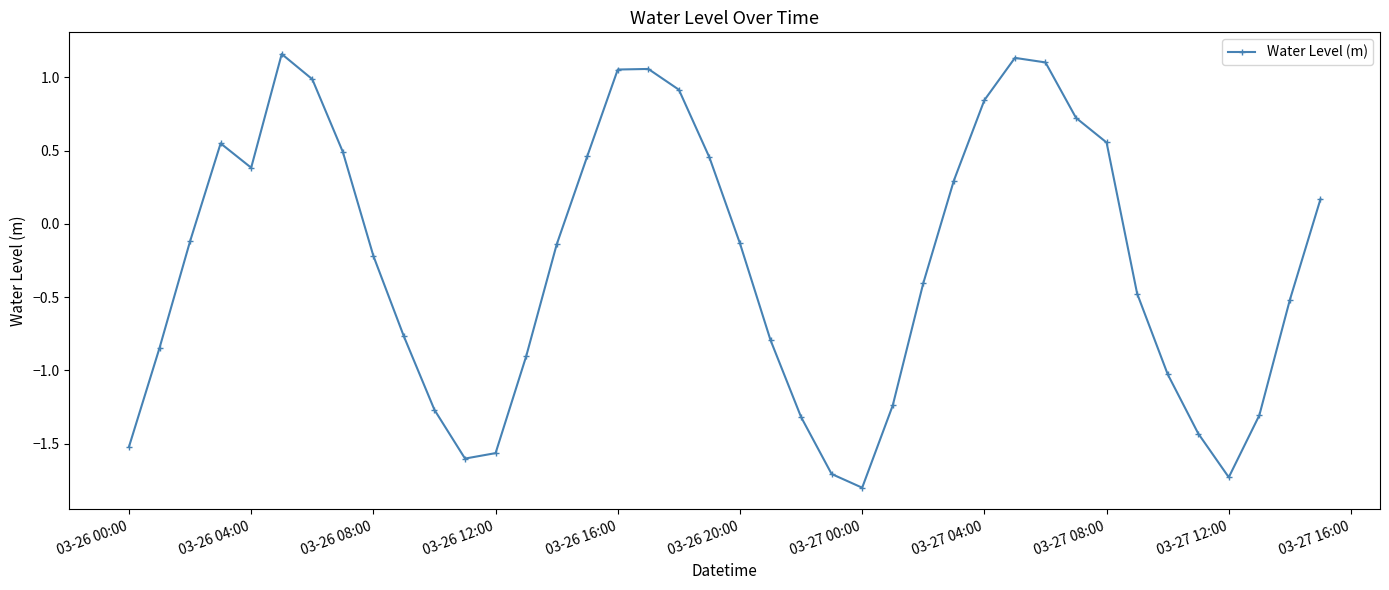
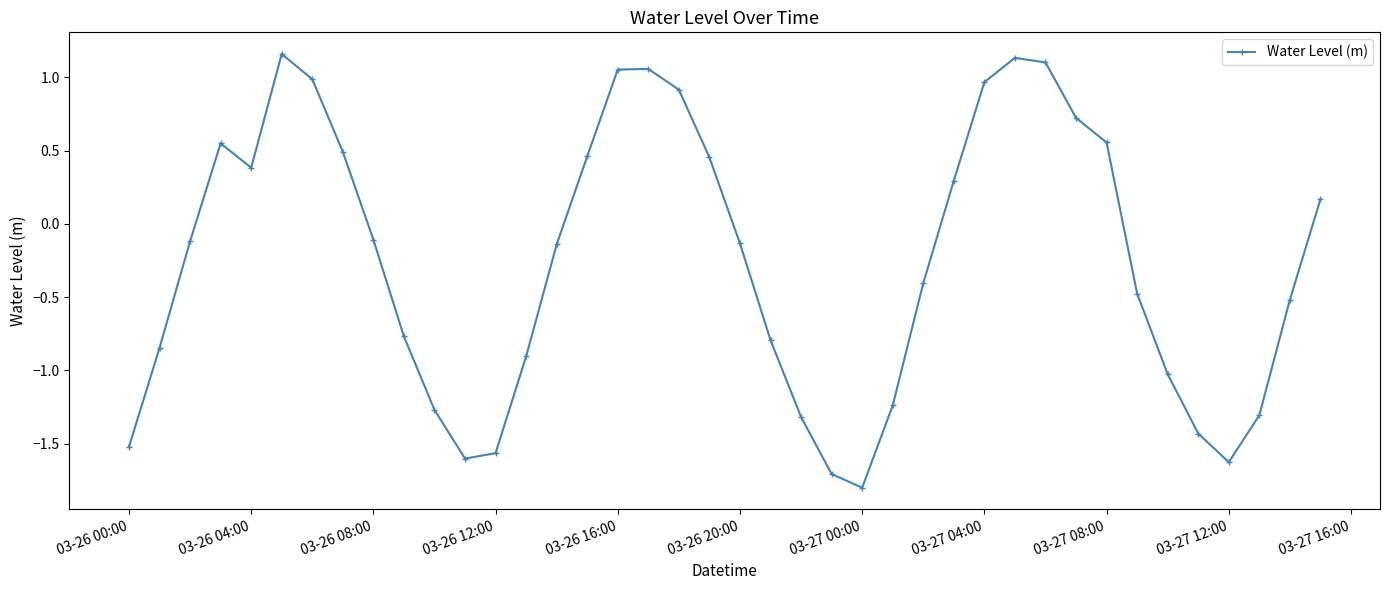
03-26 08:00: -0.22 -> -0.11
03-27 04:00: 0.84 -> 0.97
03-27 12:00: -1.73 -> -1.63
